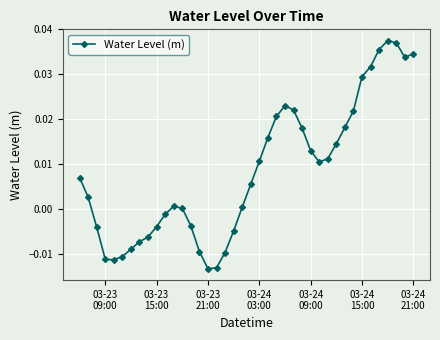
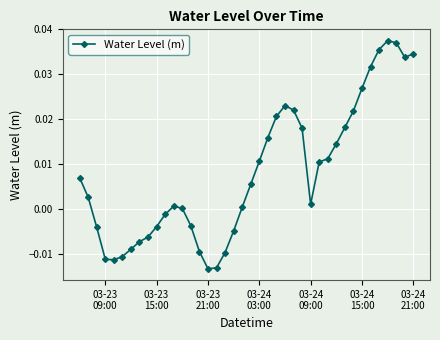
03-24 09:00: 0.013 -> 0.001
03-24 15:00: 0.029 -> 0.027
